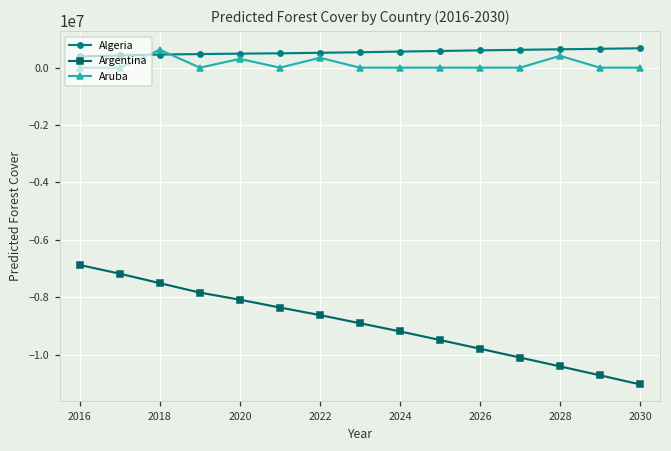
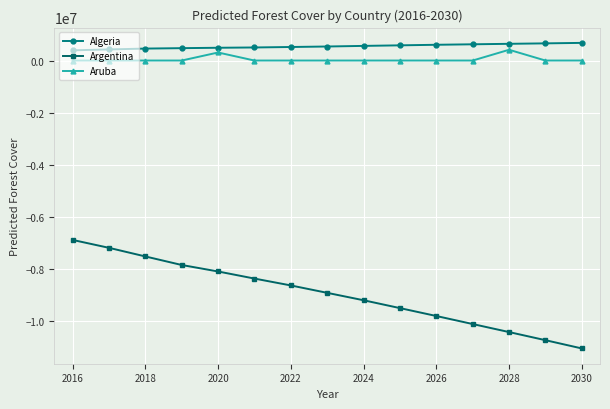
Aruba, 2018: 600000 -> 0
Aruba, 2022: 300000 -> 0
